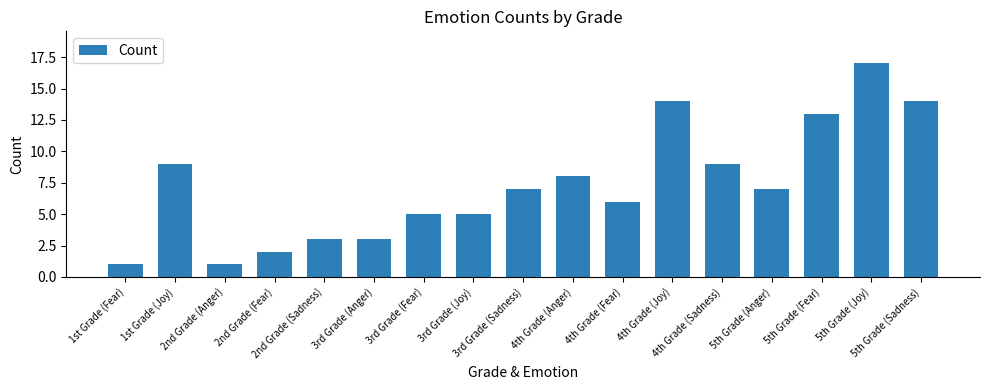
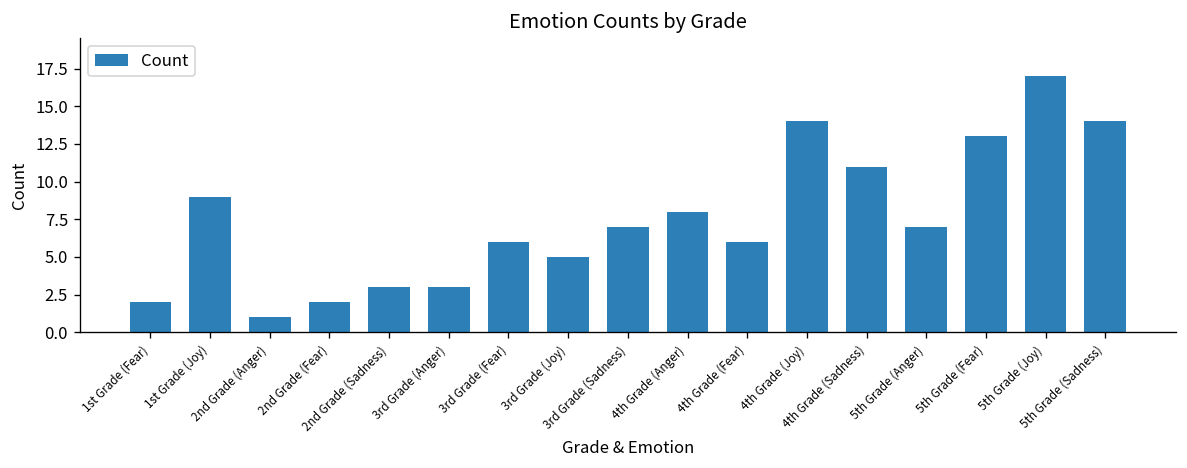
1st Grade (Fear): 1 -> 2
3rd Grade (Fear): 5 -> 6
4th Grade (Sadness): 9 -> 11
